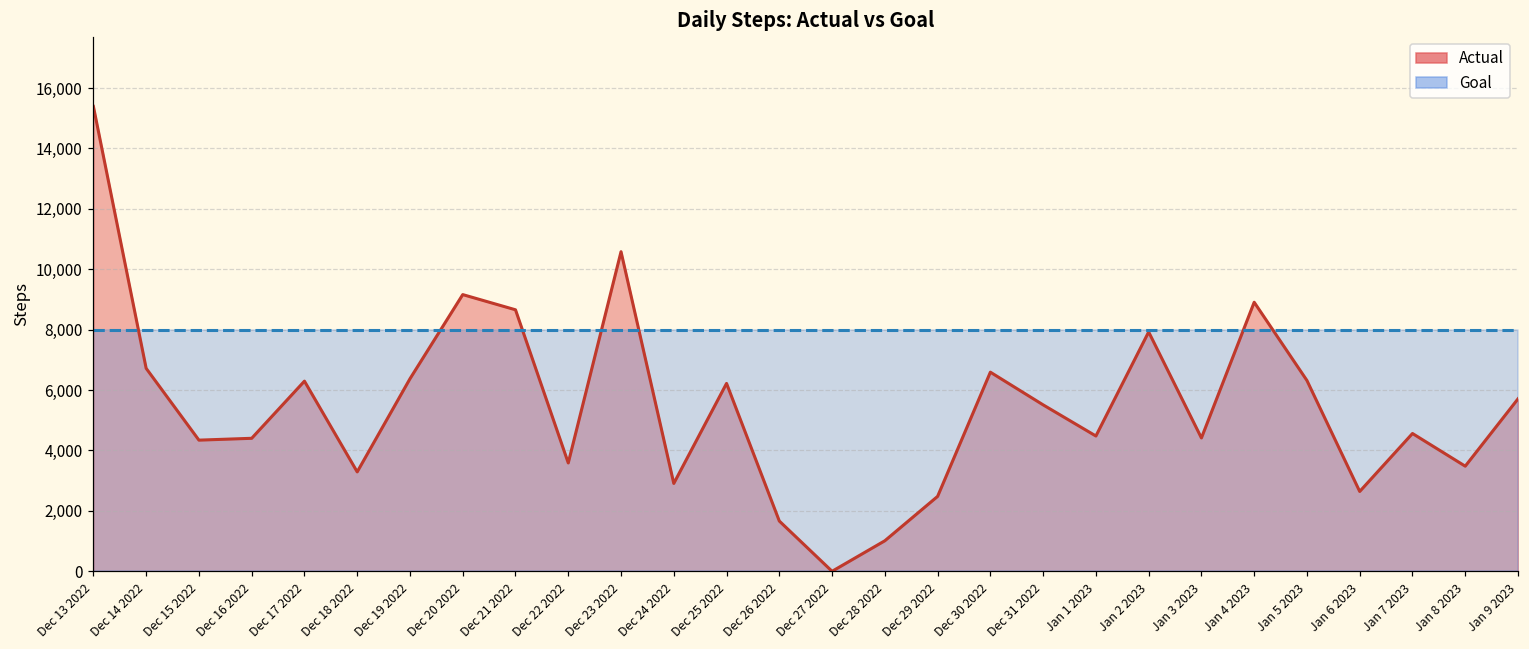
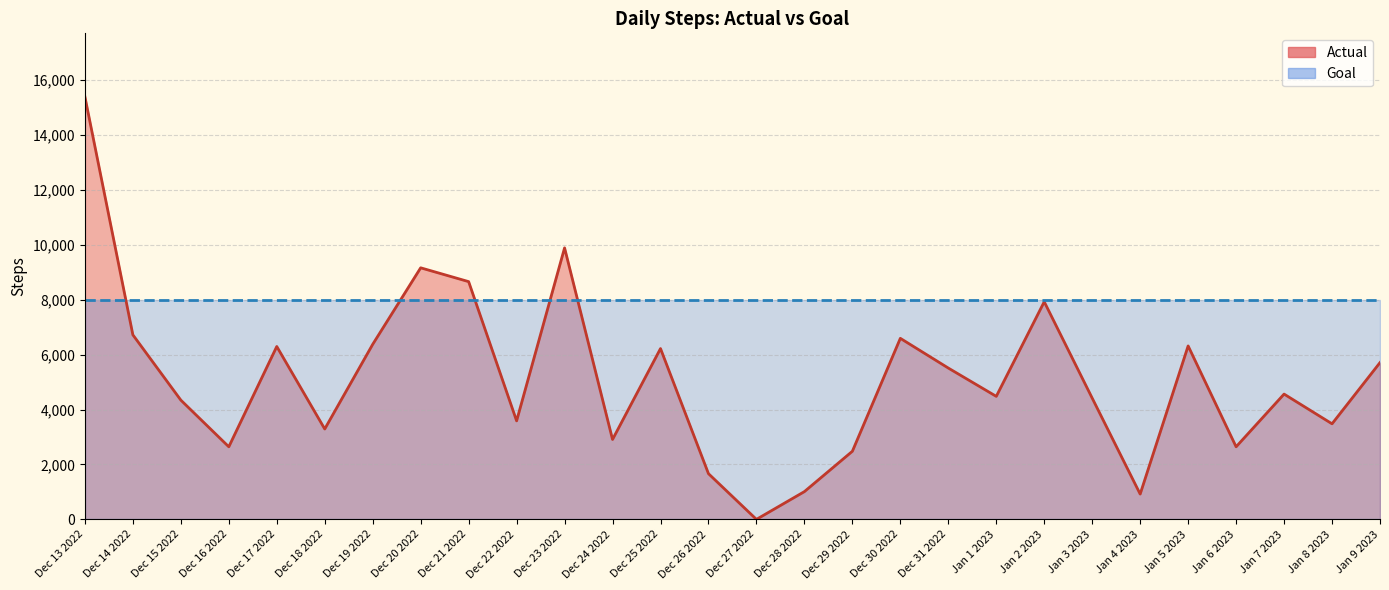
Actual, Dec 16 2022: 4,400 -> 2,600
Actual, Dec 23 2022: 10,600 -> 9,900
Actual, Jan 4 2023: 8,900 -> 900
